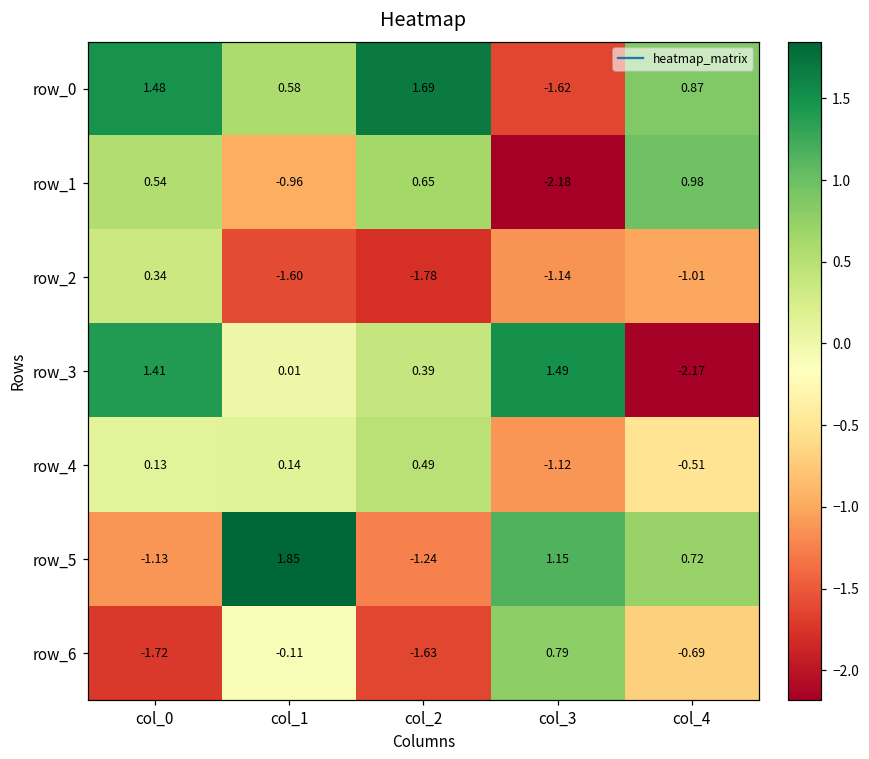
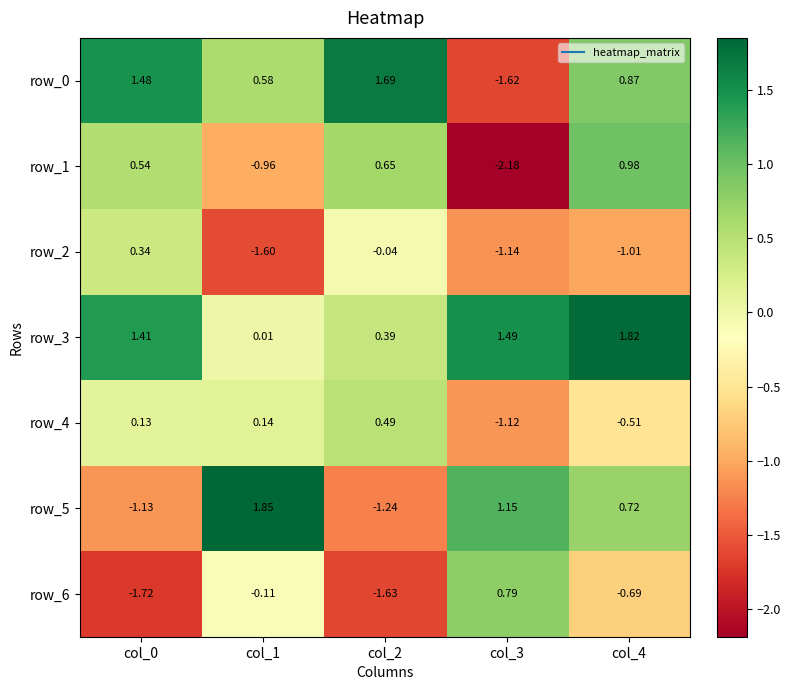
row_2, col_2: -1.78 -> -0.04
row_3, col_4: -2.17 -> 1.82
